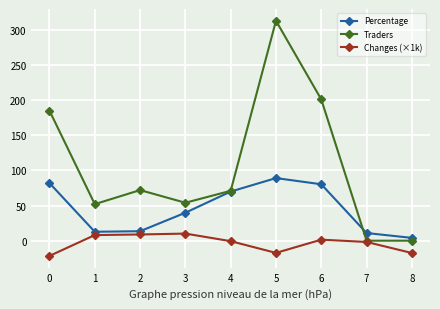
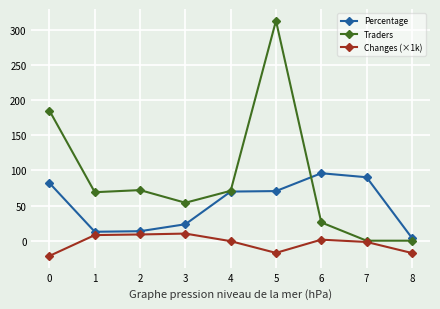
Traders, 1: 50 -> 70
Percentage, 3: 40 -> 20
Percentage, 5: 90 -> 70
Percentage, 6: 80 -> 100
Traders, 6: 200 -> 30
Percentage, 7: 10 -> 90
